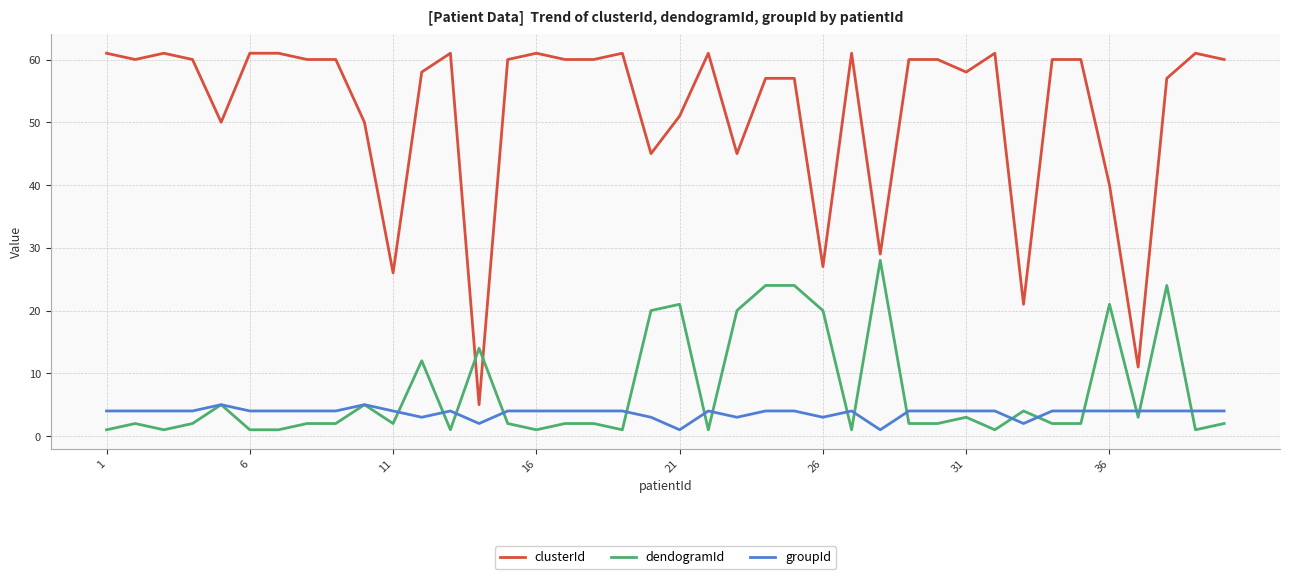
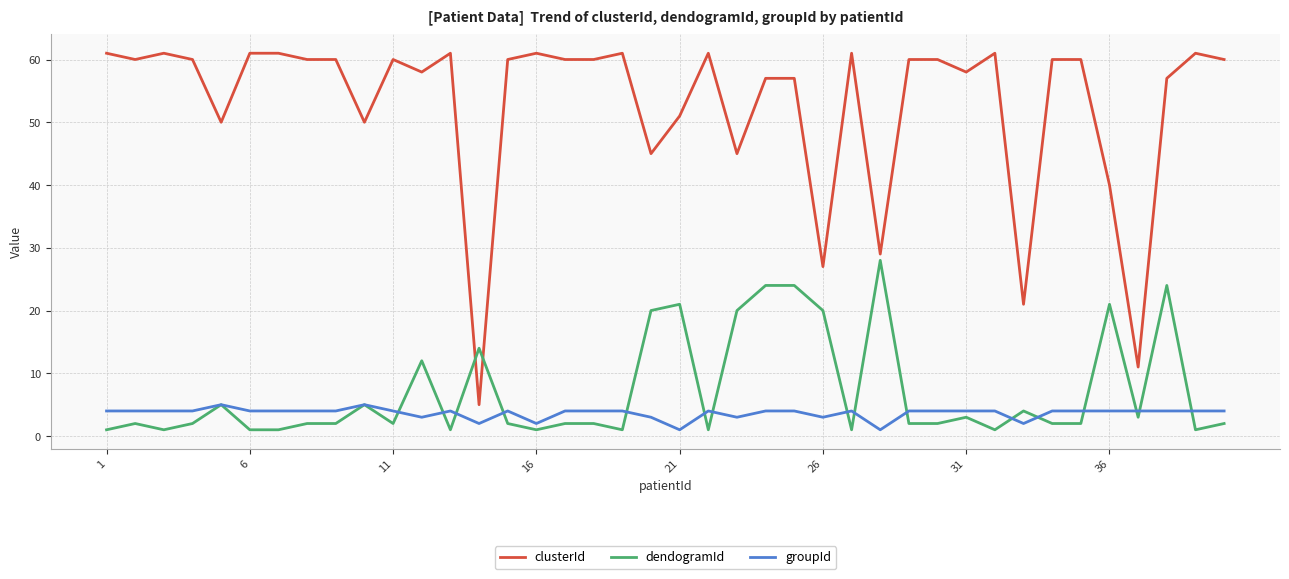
clusterId, 11: 26 -> 60
groupId, 16: 4 -> 2
